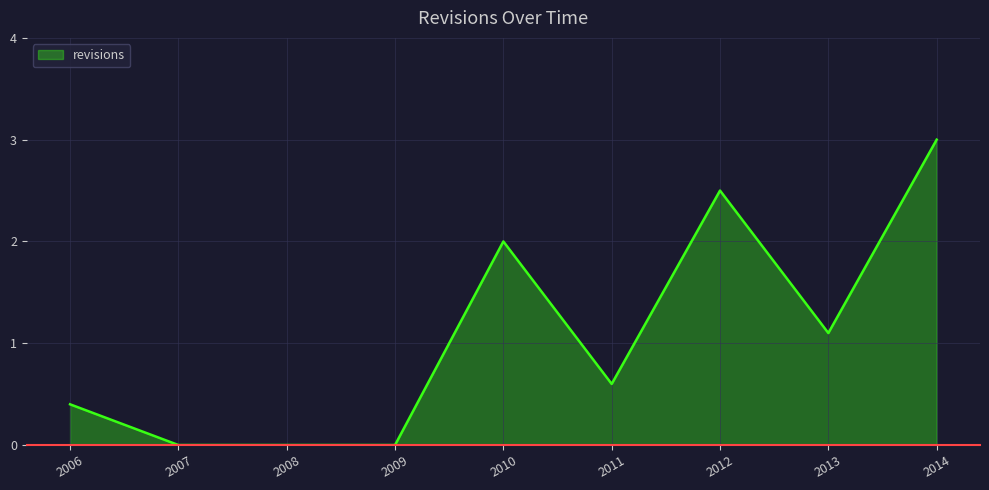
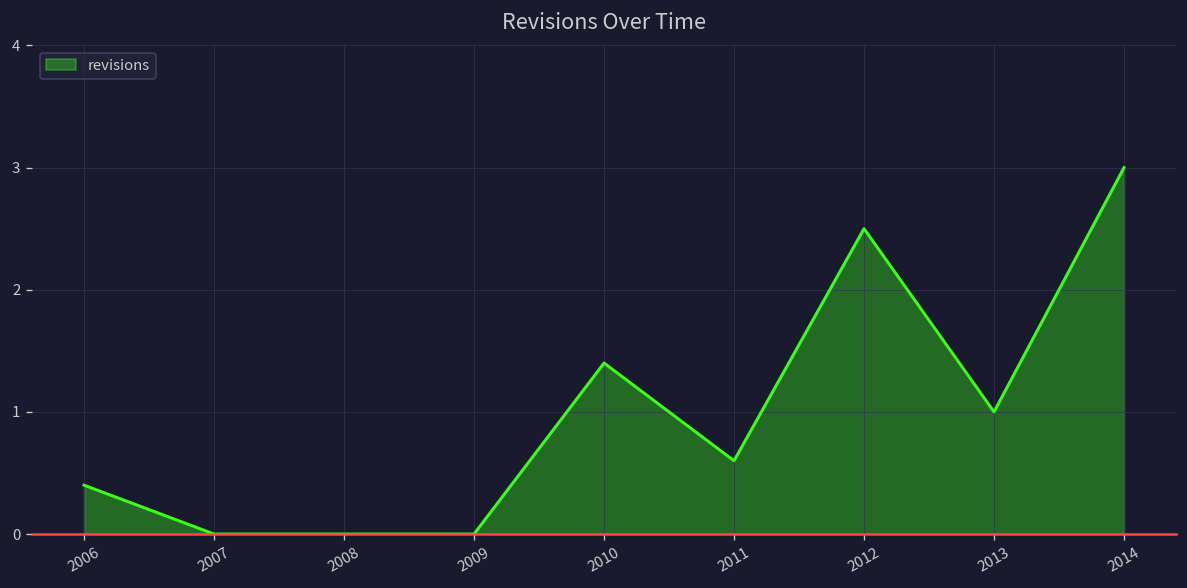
2010: 2.0 -> 1.4
2013: 1.1 -> 1.0
